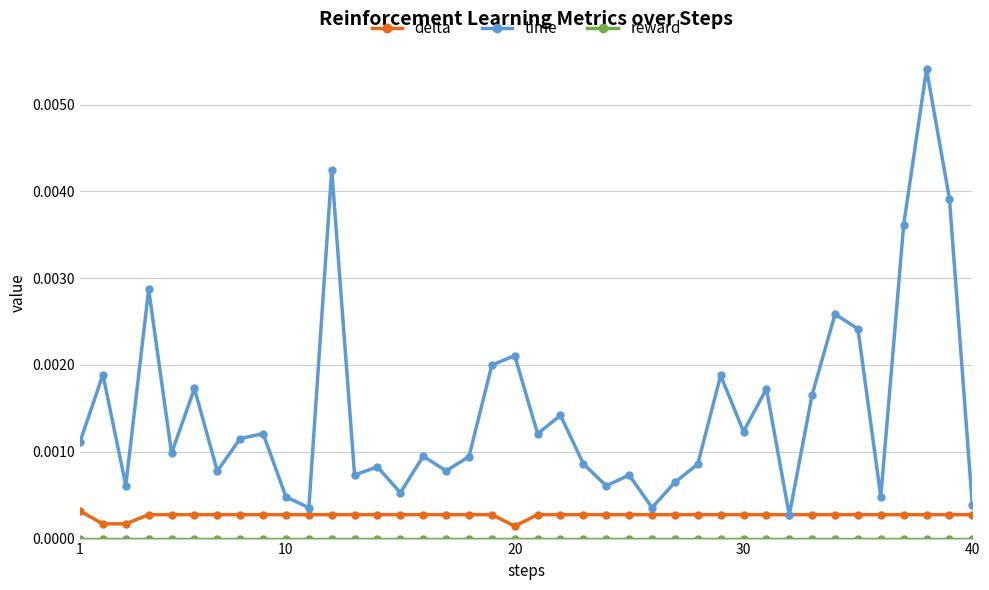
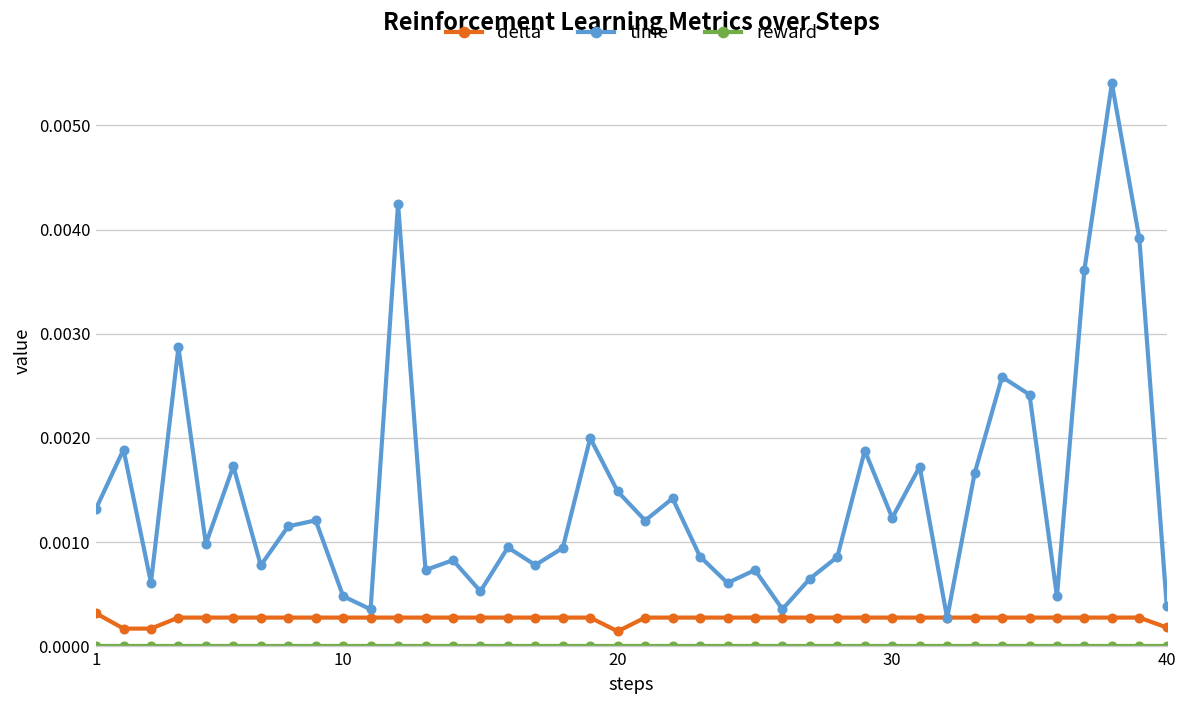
time, 1: 0.0011 -> 0.0013
time, 20: 0.0021 -> 0.0015
delta, 40: 0.0003 -> 0.0002
